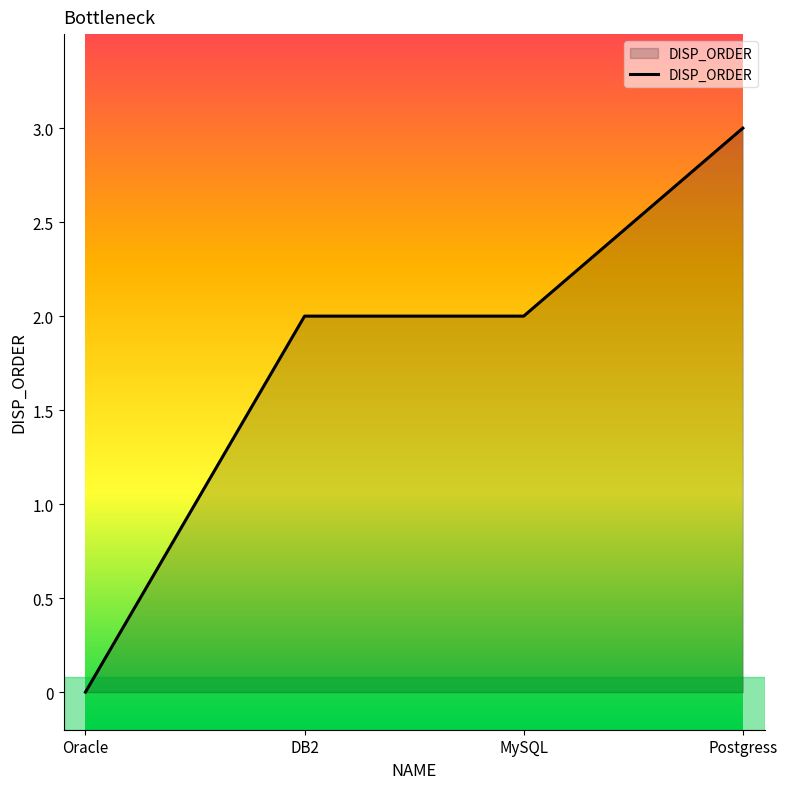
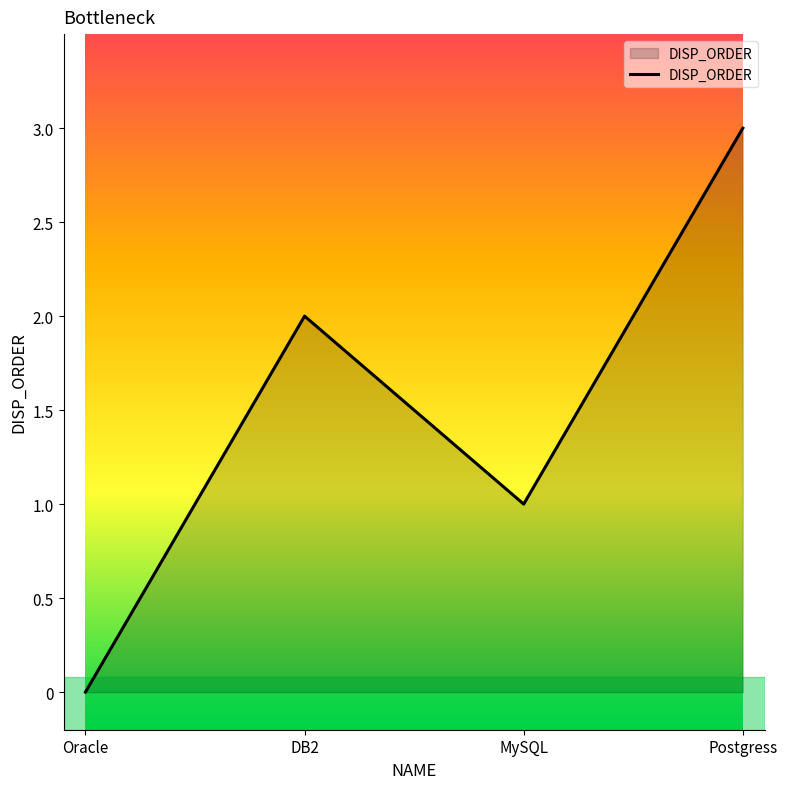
MySQL: 2 -> 1
